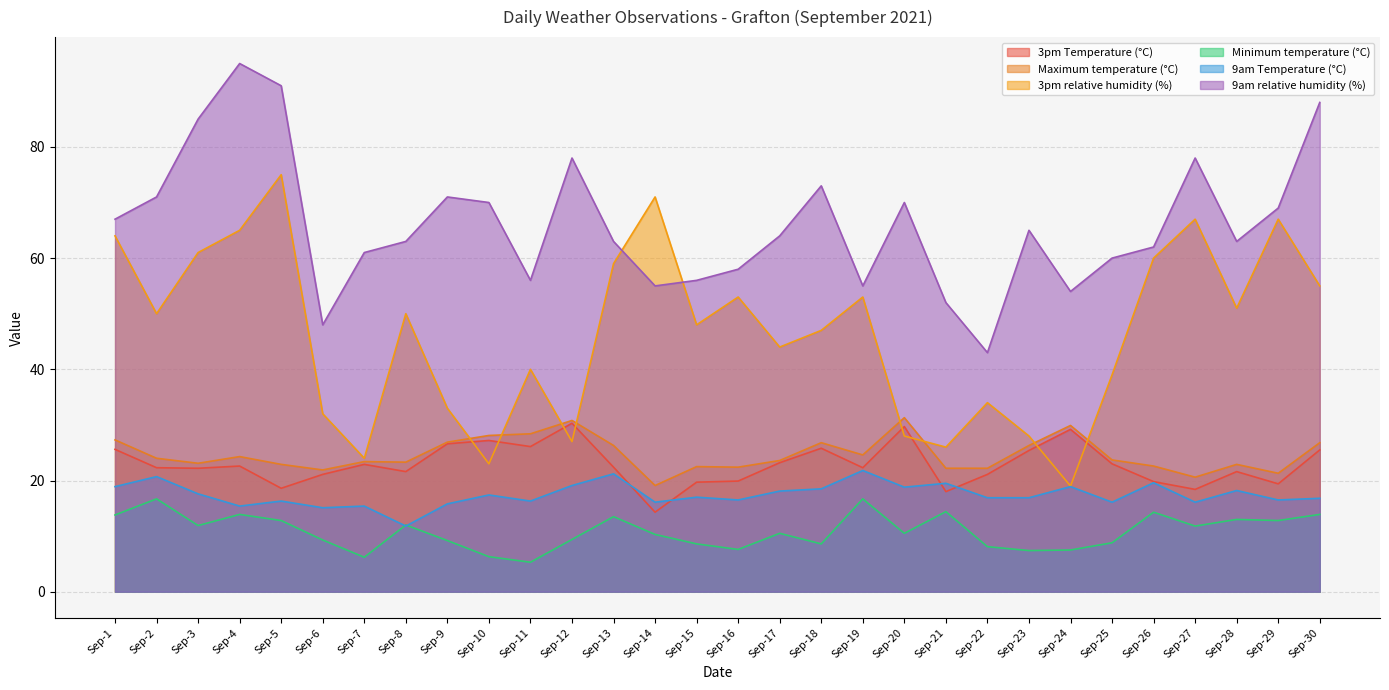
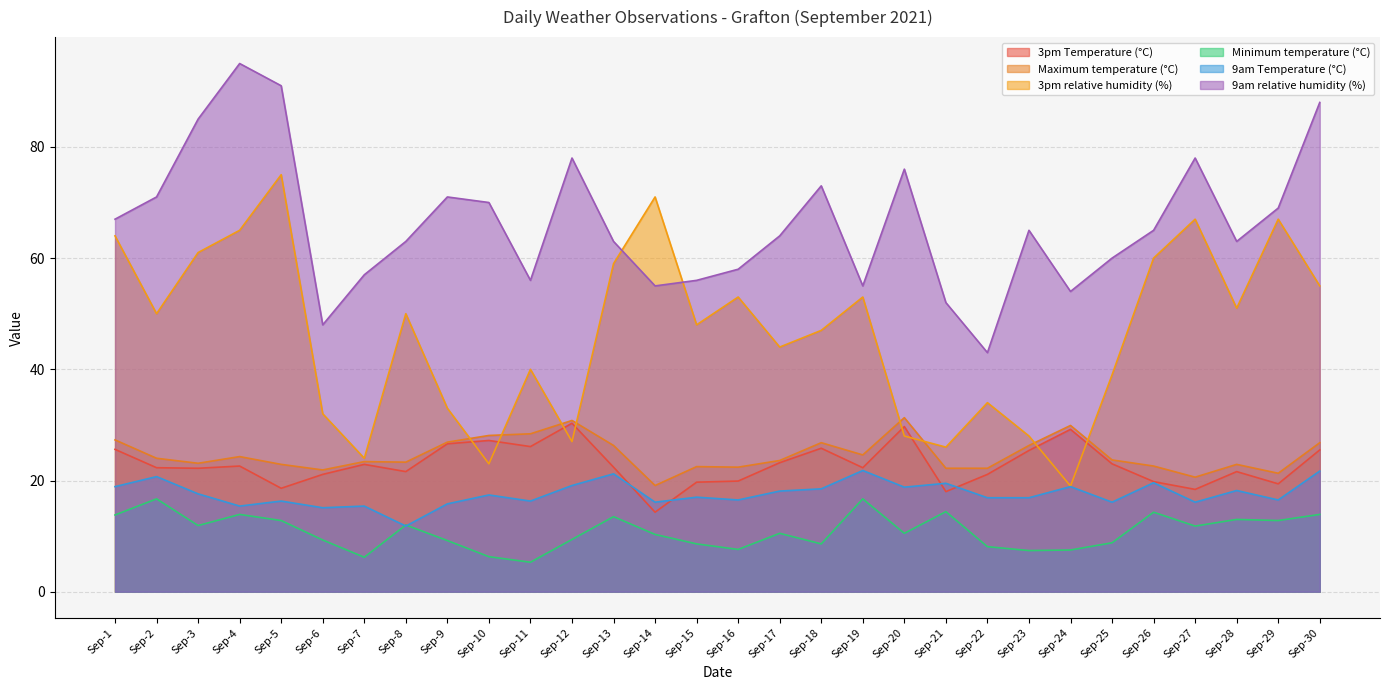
9am relative humidity (%), Sep-7: 61 -> 57
9am relative humidity (%), Sep-20: 70 -> 76
9am relative humidity (%), Sep-26: 62 -> 65
9am Temperature (°C), Sep-30: 17 -> 22
